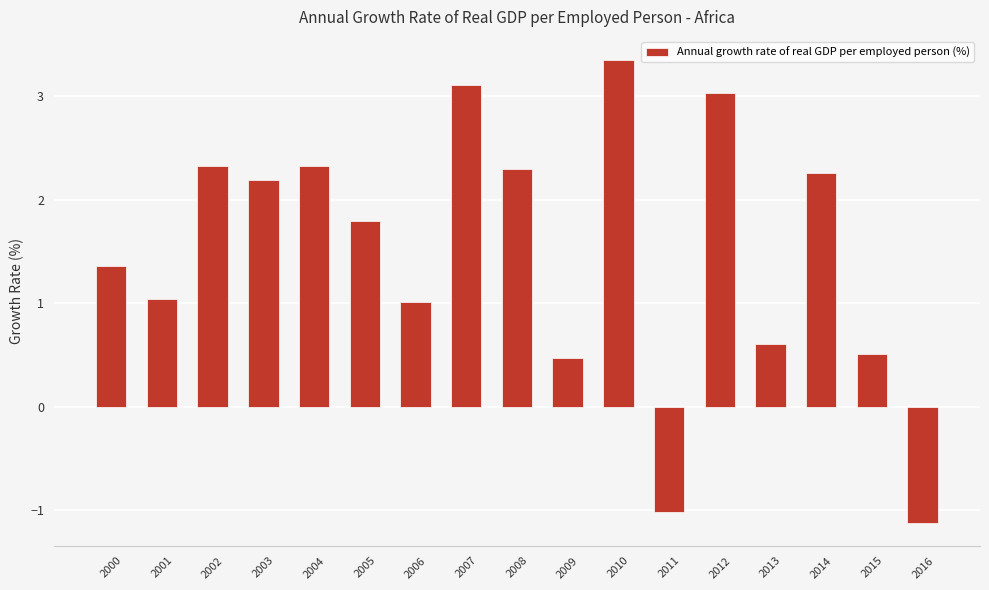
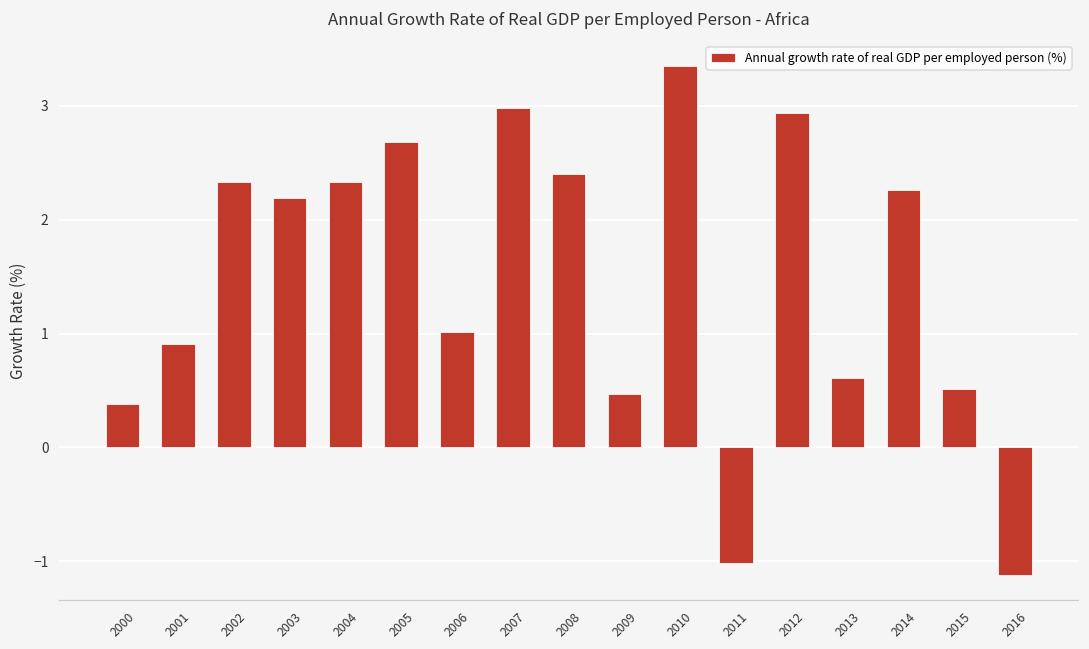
2000: 1.36 -> 0.38
2001: 1.04 -> 0.91
2005: 1.79 -> 2.68
2007: 3.11 -> 2.98
2008: 2.3 -> 2.4
2012: 3.03 -> 2.94
